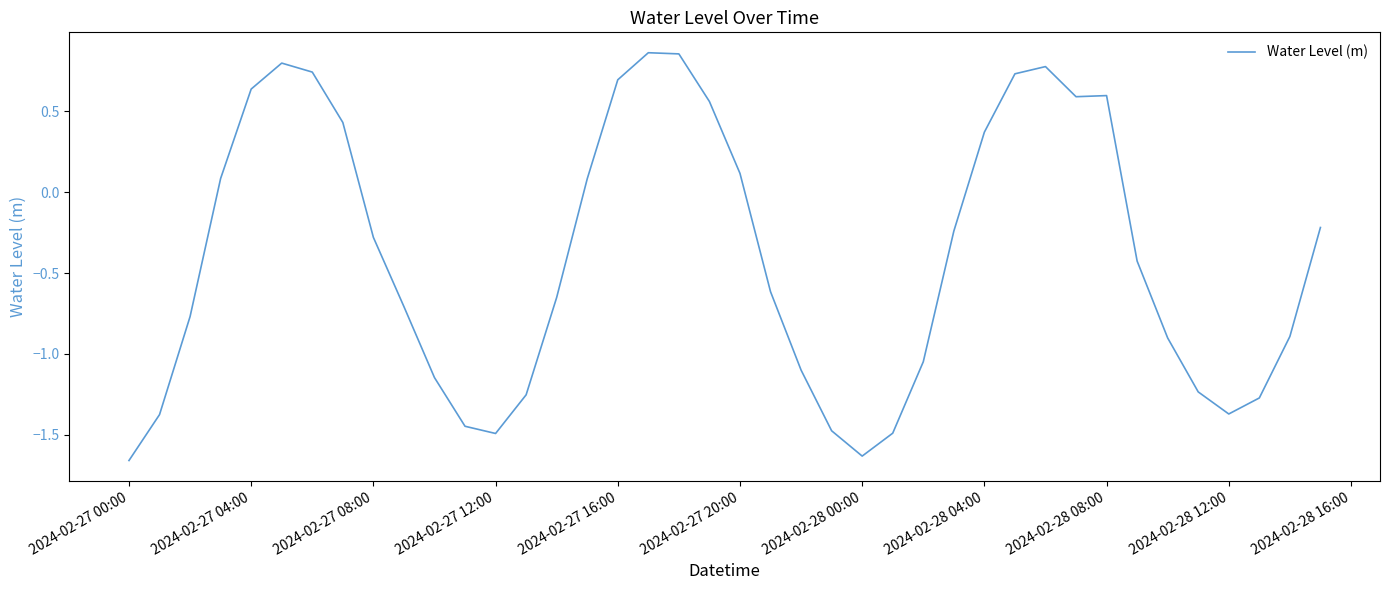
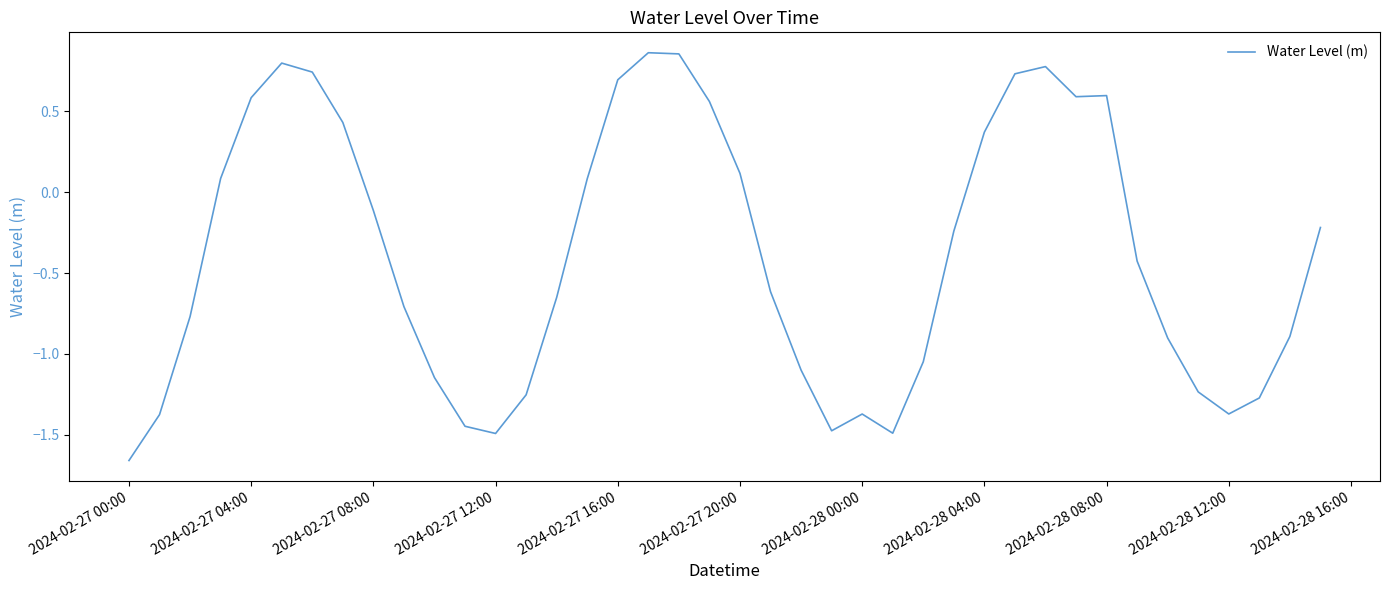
2024-02-27 04:00: 0.64 -> 0.58
2024-02-27 08:00: -0.28 -> -0.11
2024-02-28 00:00: -1.63 -> -1.37
